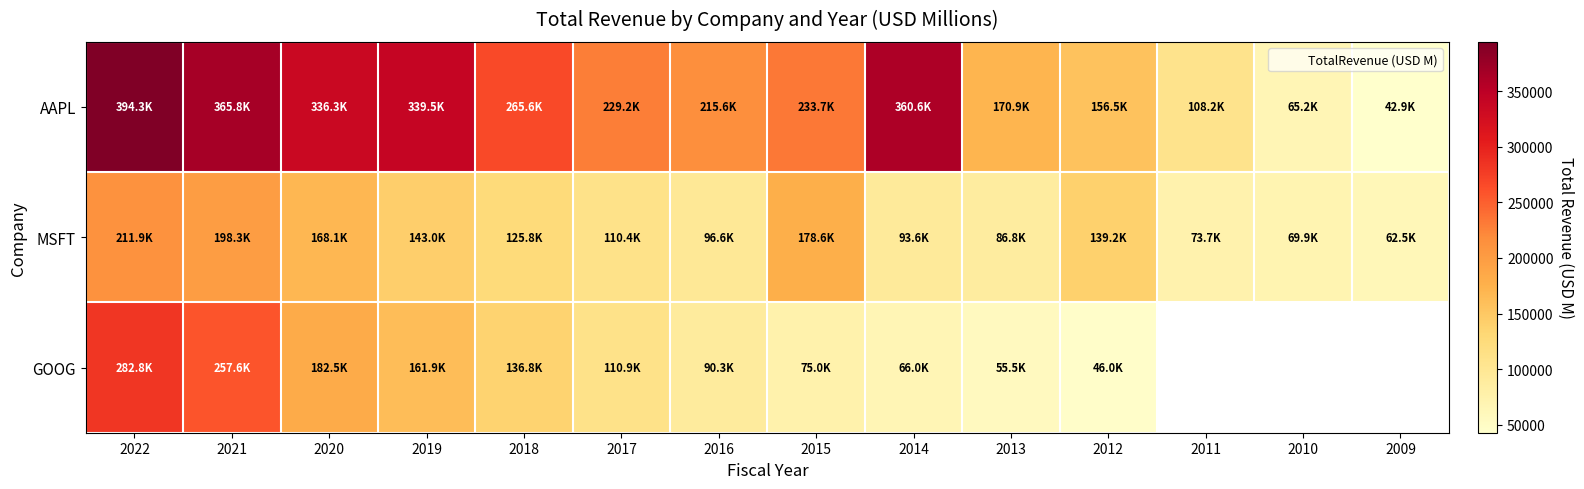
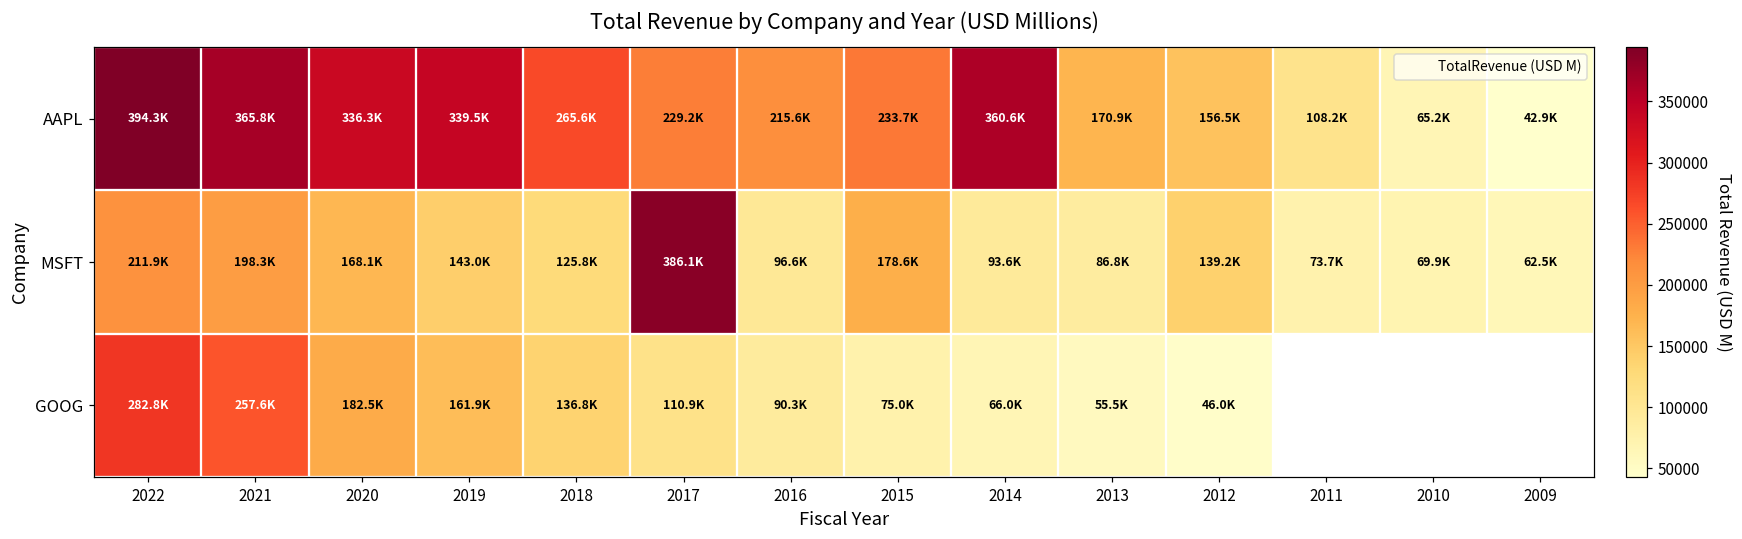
MSFT, 2017: 110.4K -> 386.1K
